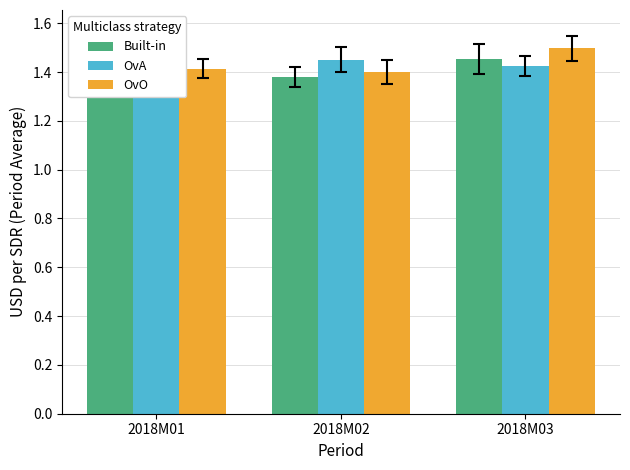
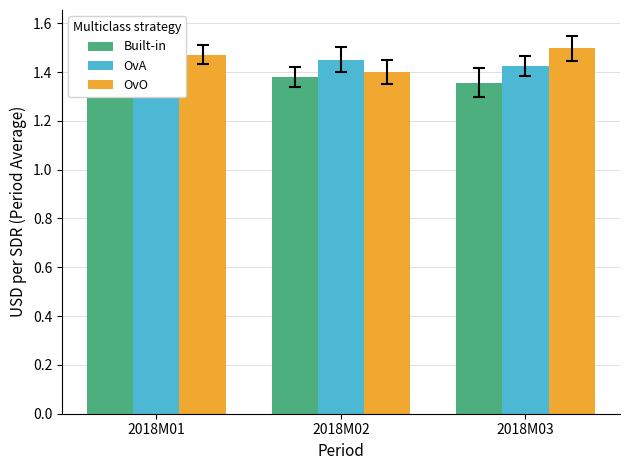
OvO, 2018M01: 1.41 -> 1.47
Built-in, 2018M03: 1.45 -> 1.36
